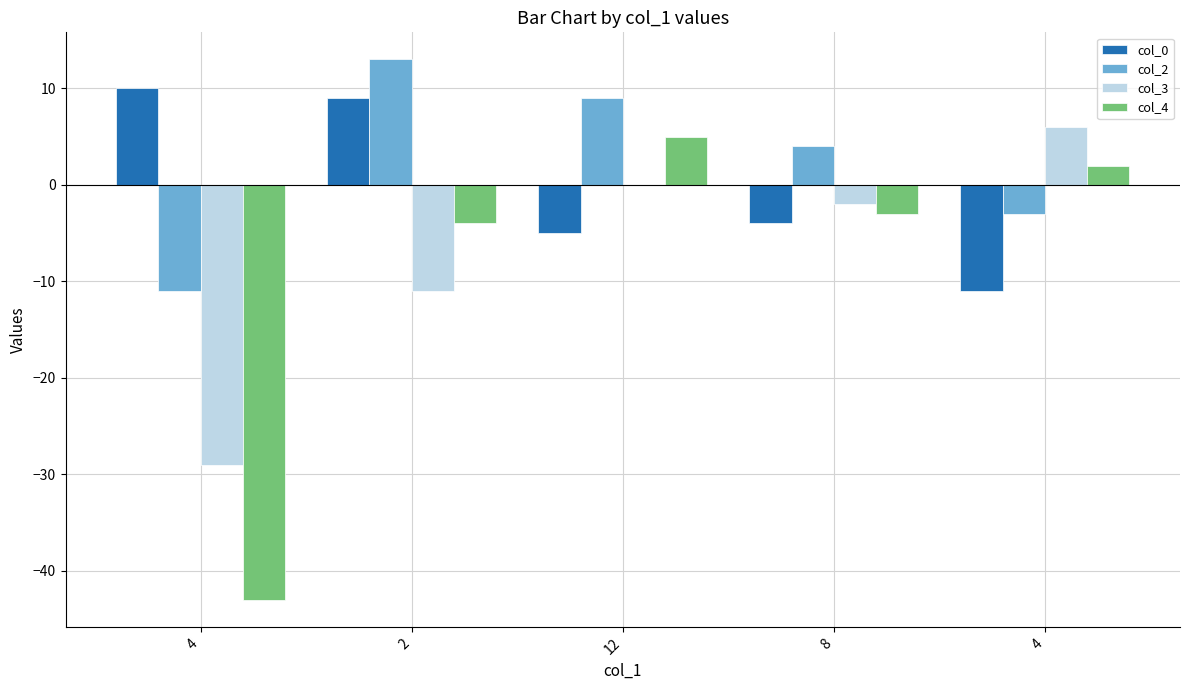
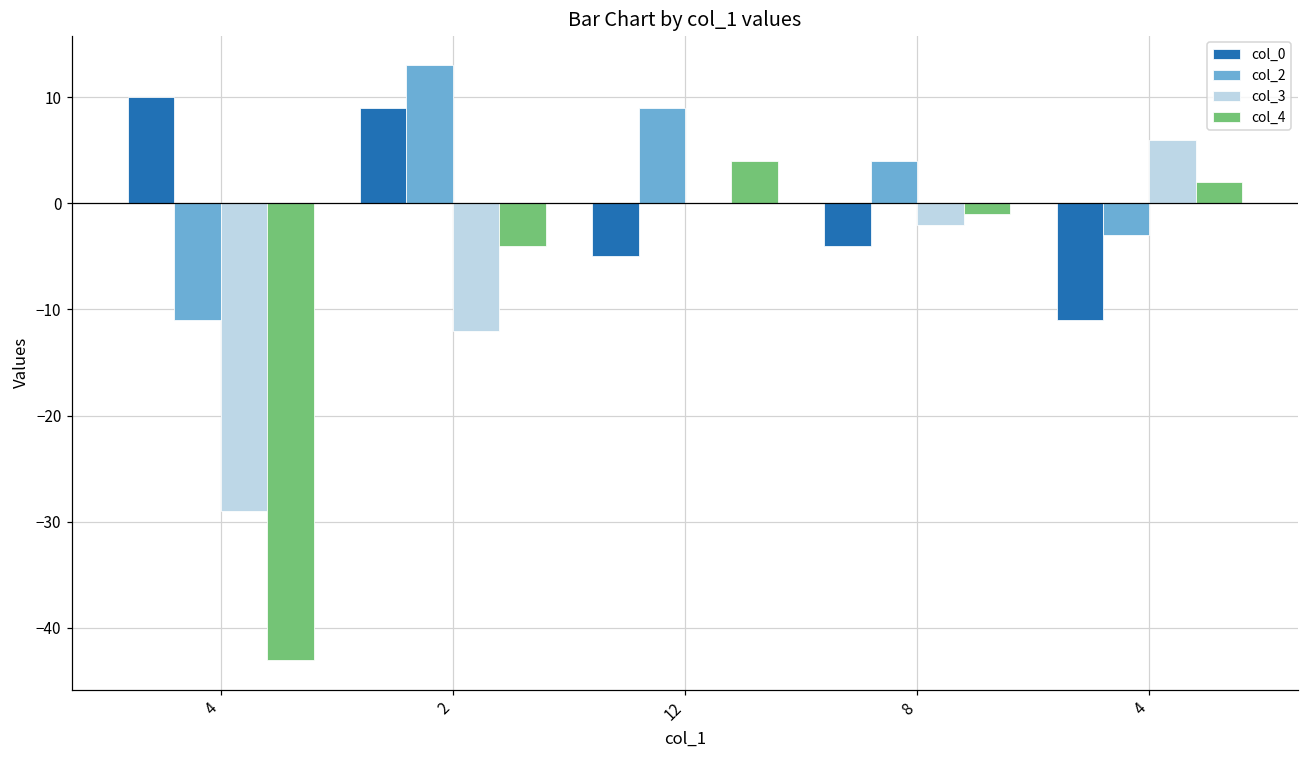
col_3, 2: -11 -> -12
col_4, 12: 5 -> 4
col_4, 8: -3 -> -1
